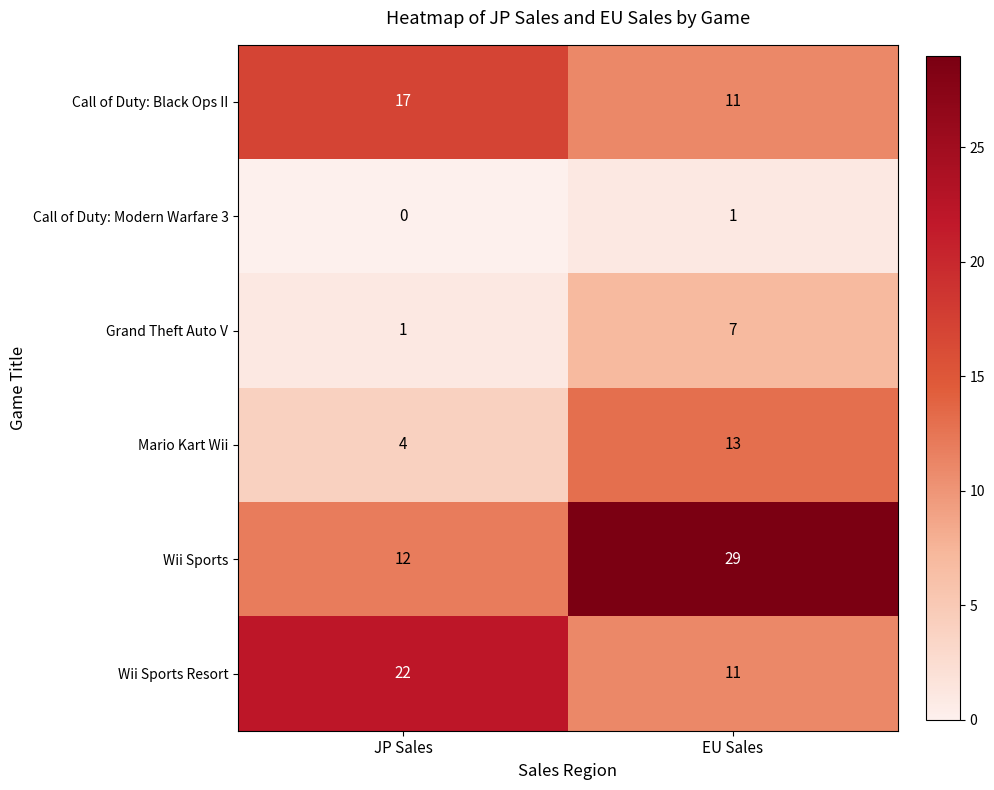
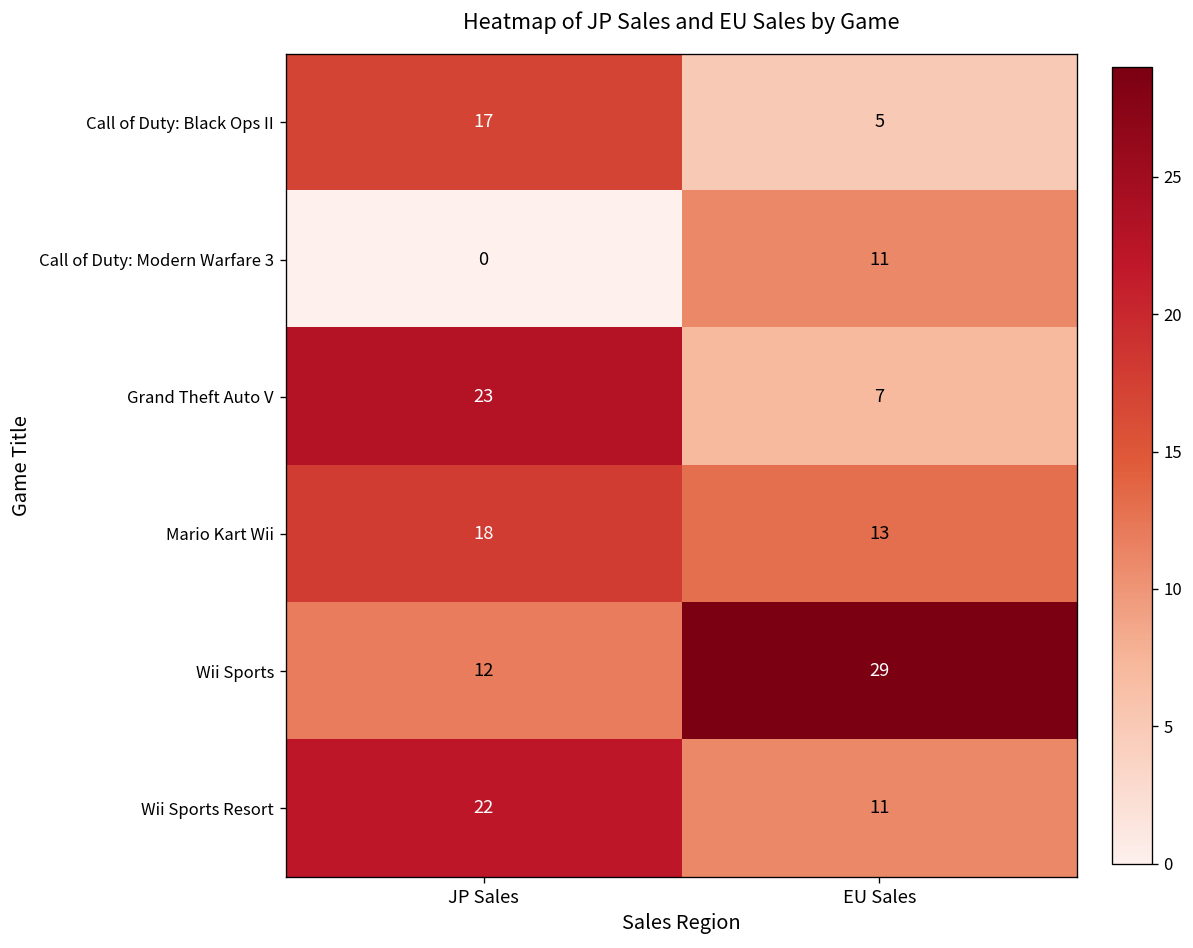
Call of Duty: Black Ops II, EU Sales: 11 -> 5
Call of Duty: Modern Warfare 3, EU Sales: 1 -> 11
Grand Theft Auto V, JP Sales: 1 -> 23
Mario Kart Wii, JP Sales: 4 -> 18
